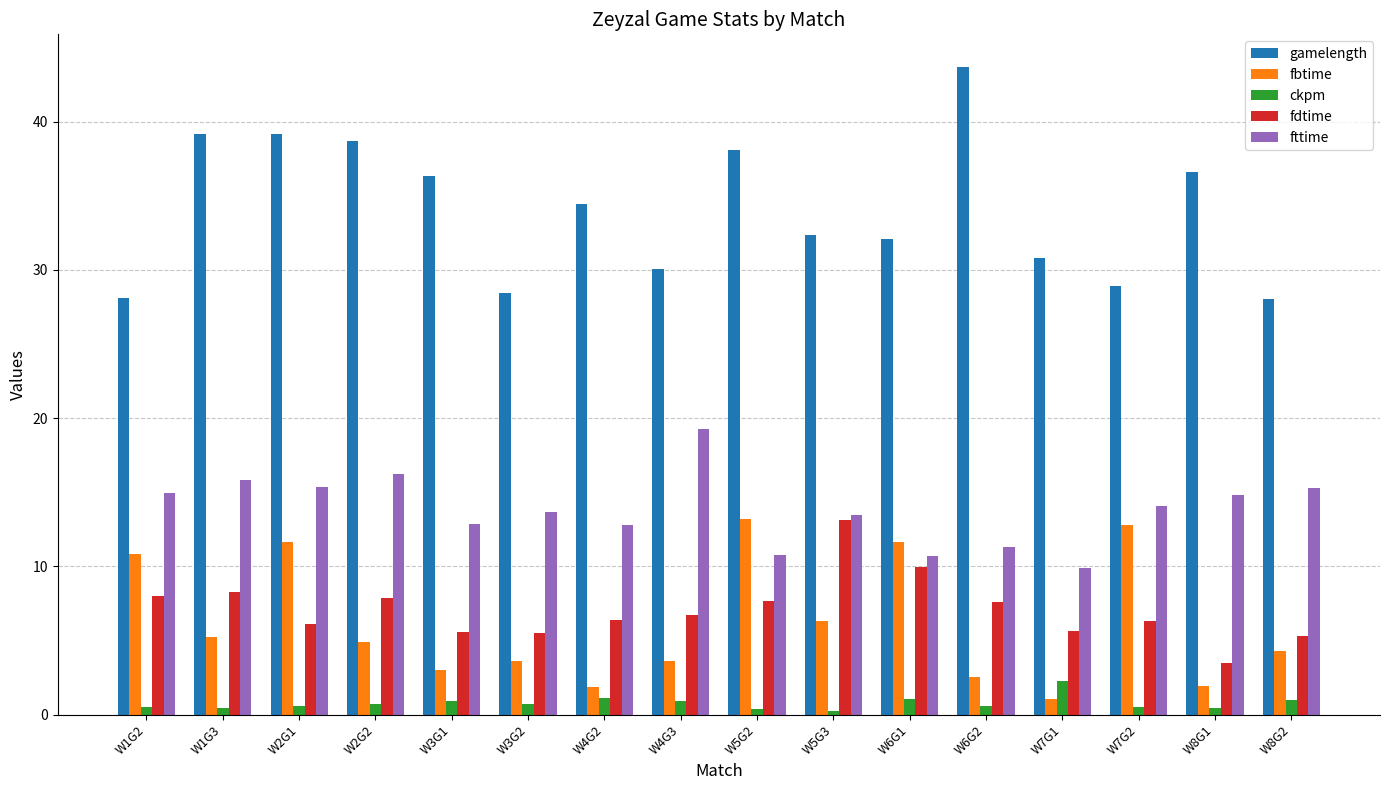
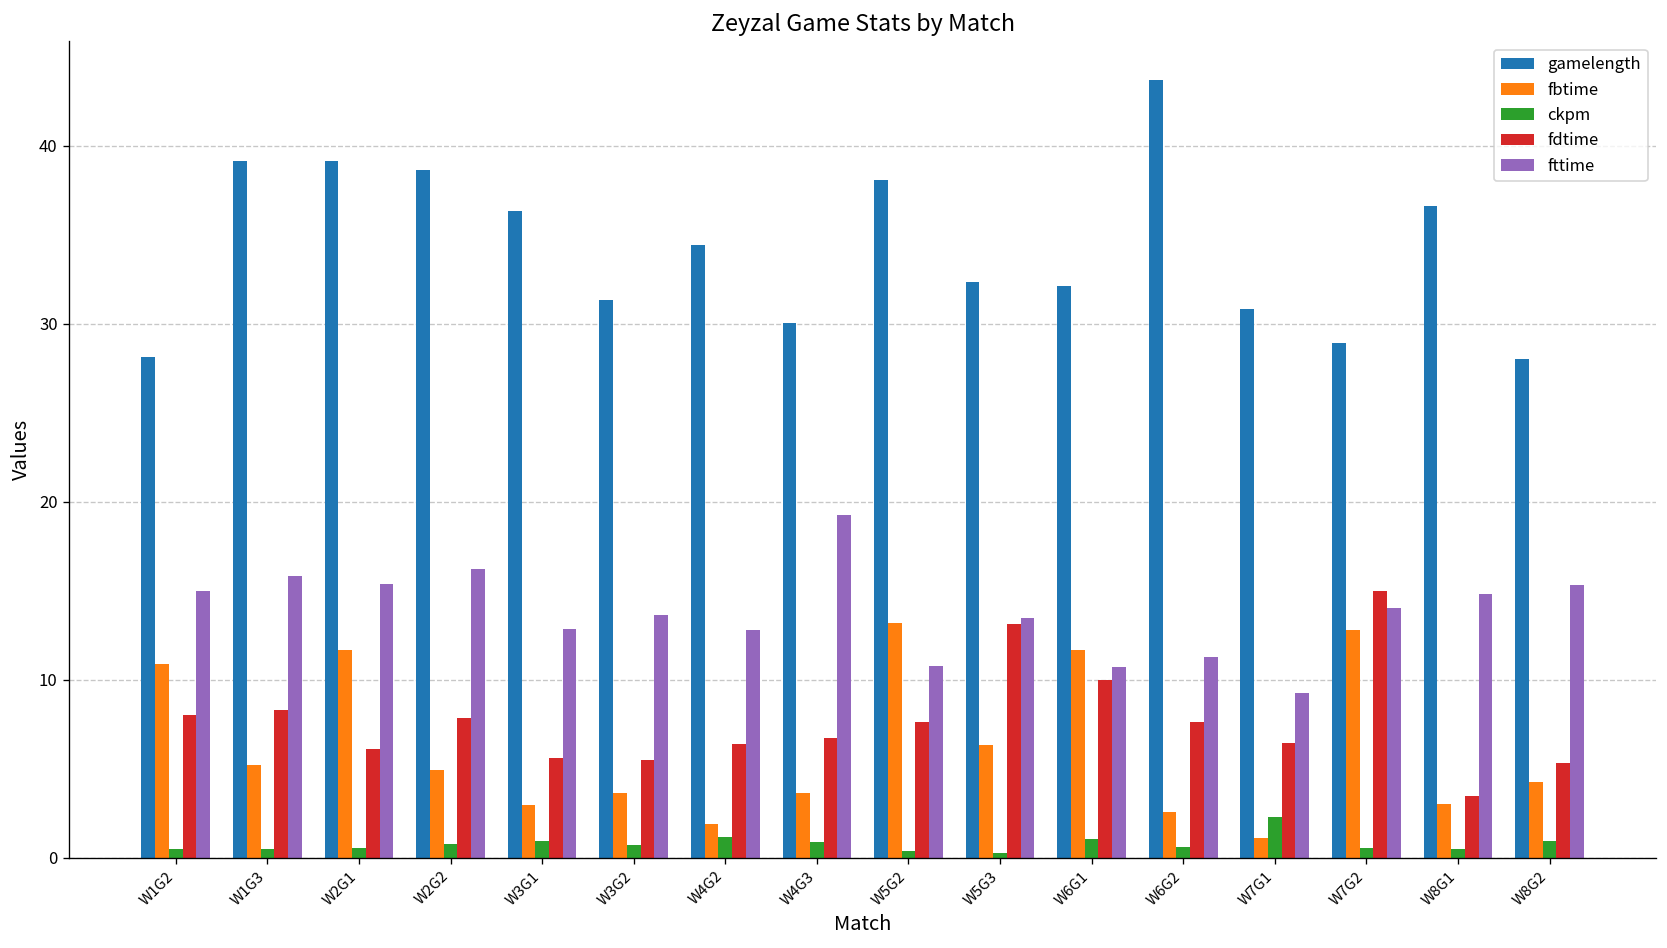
gamelength, W3G2: 28.4 -> 31.4
fdtime, W7G1: 5.6 -> 6.4
fttime, W7G1: 9.9 -> 9.3
fdtime, W7G2: 6.3 -> 15.0
fbtime, W8G1: 1.9 -> 3.0
